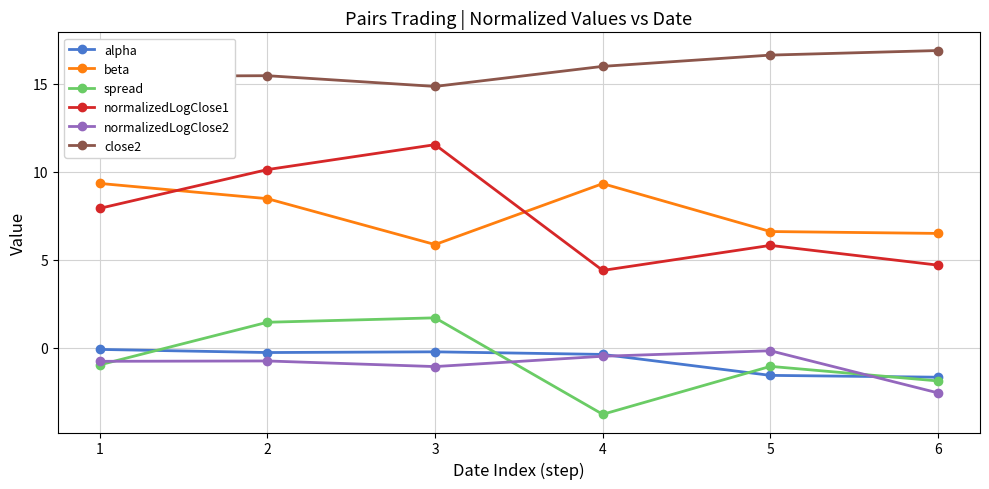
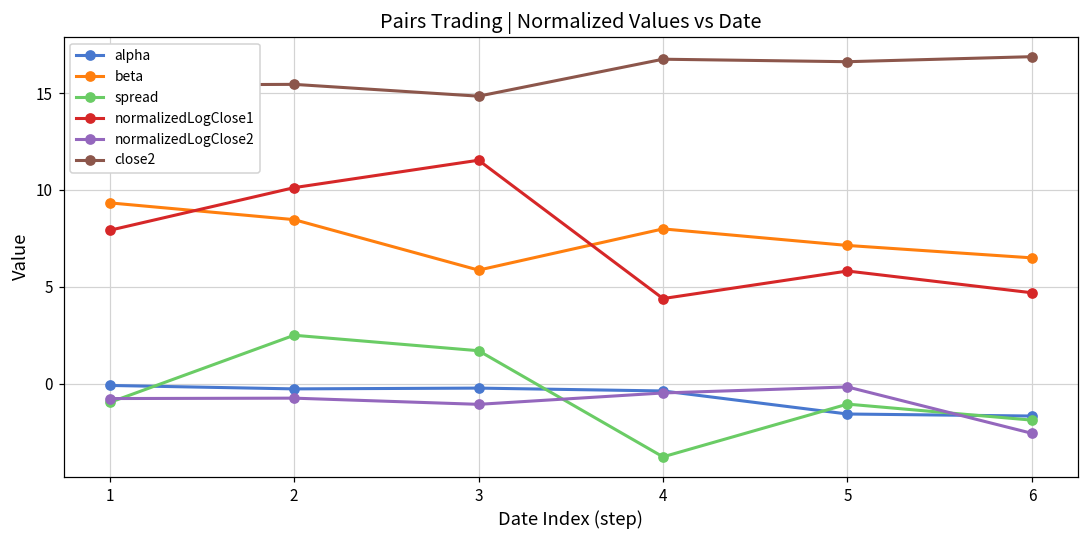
spread, 2: 1.4 -> 2.5
beta, 4: 9.3 -> 8.0
close2, 4: 16.0 -> 16.8
beta, 5: 6.6 -> 7.1
